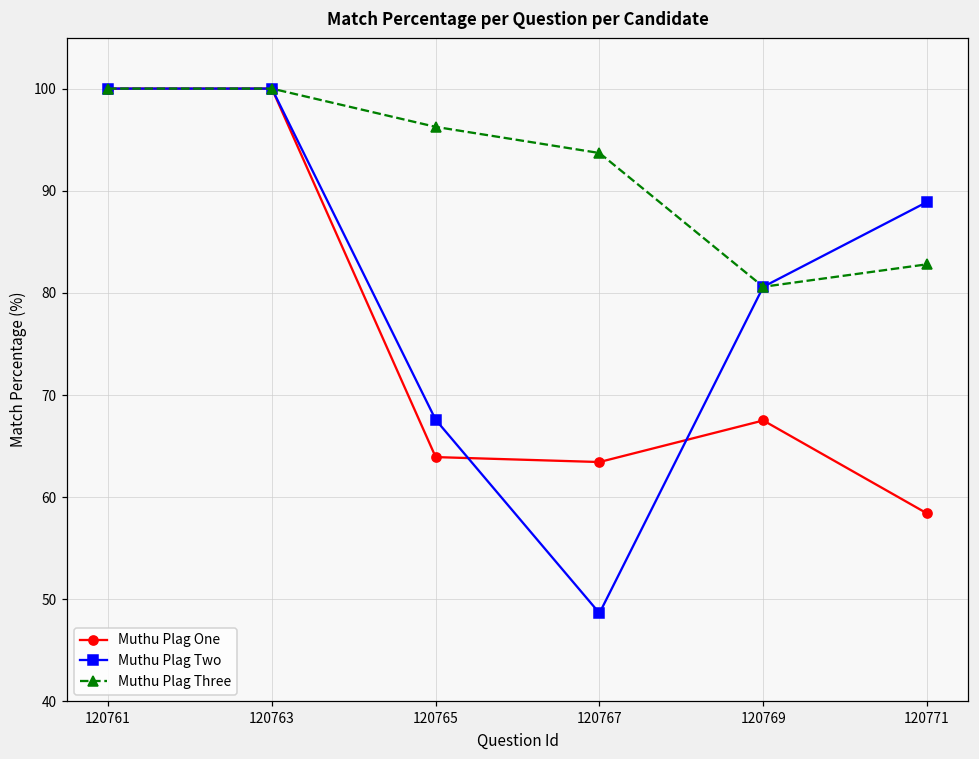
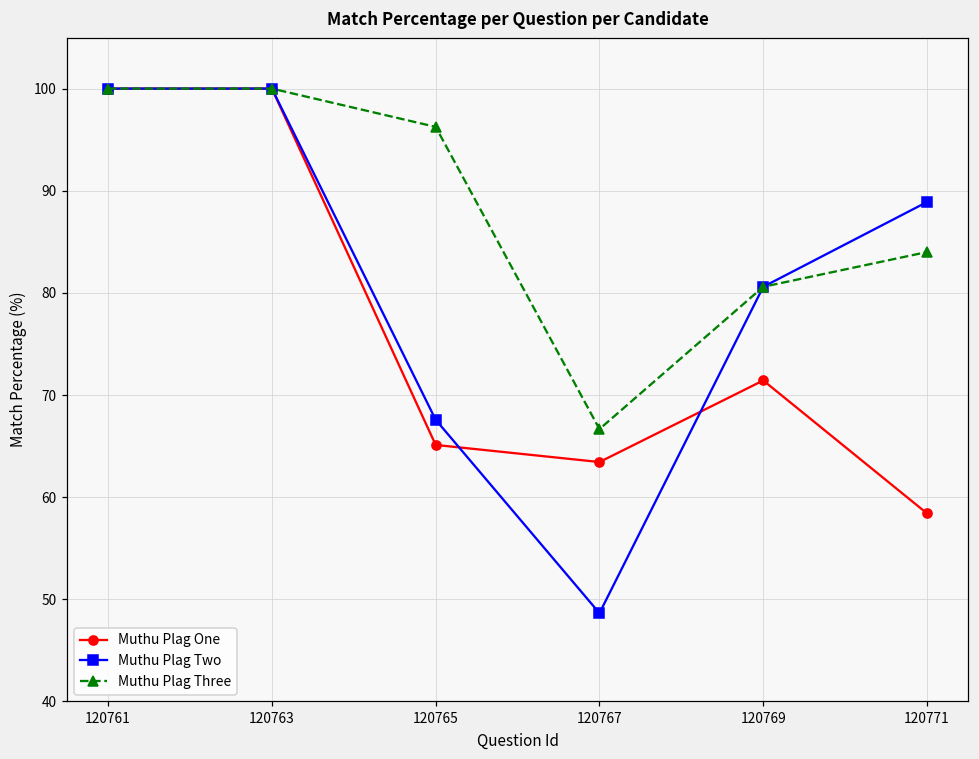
Muthu Plag One, 120765: 64 -> 65
Muthu Plag Three, 120767: 94 -> 67
Muthu Plag One, 120769: 68 -> 71
Muthu Plag Three, 120771: 83 -> 84
